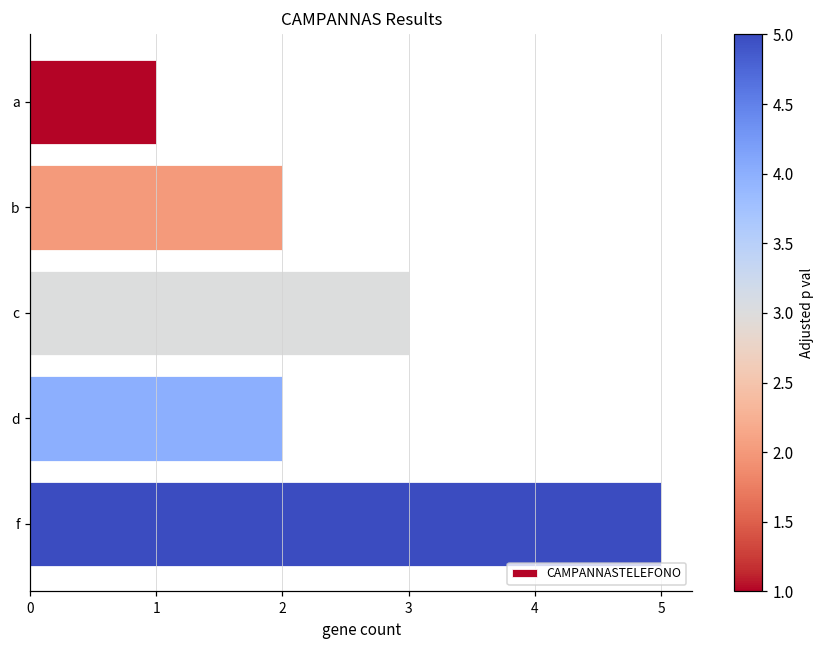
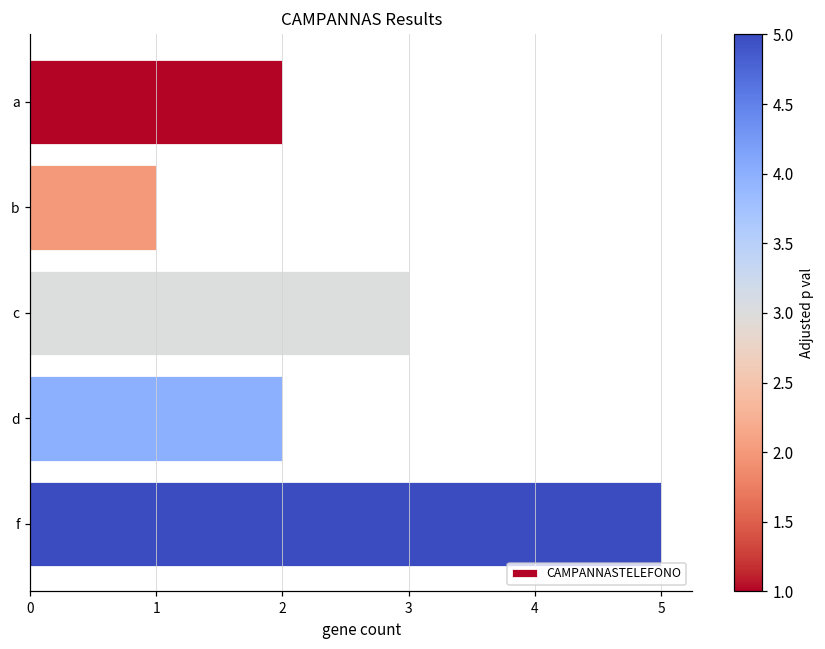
a: 1 -> 2
b: 2 -> 1
